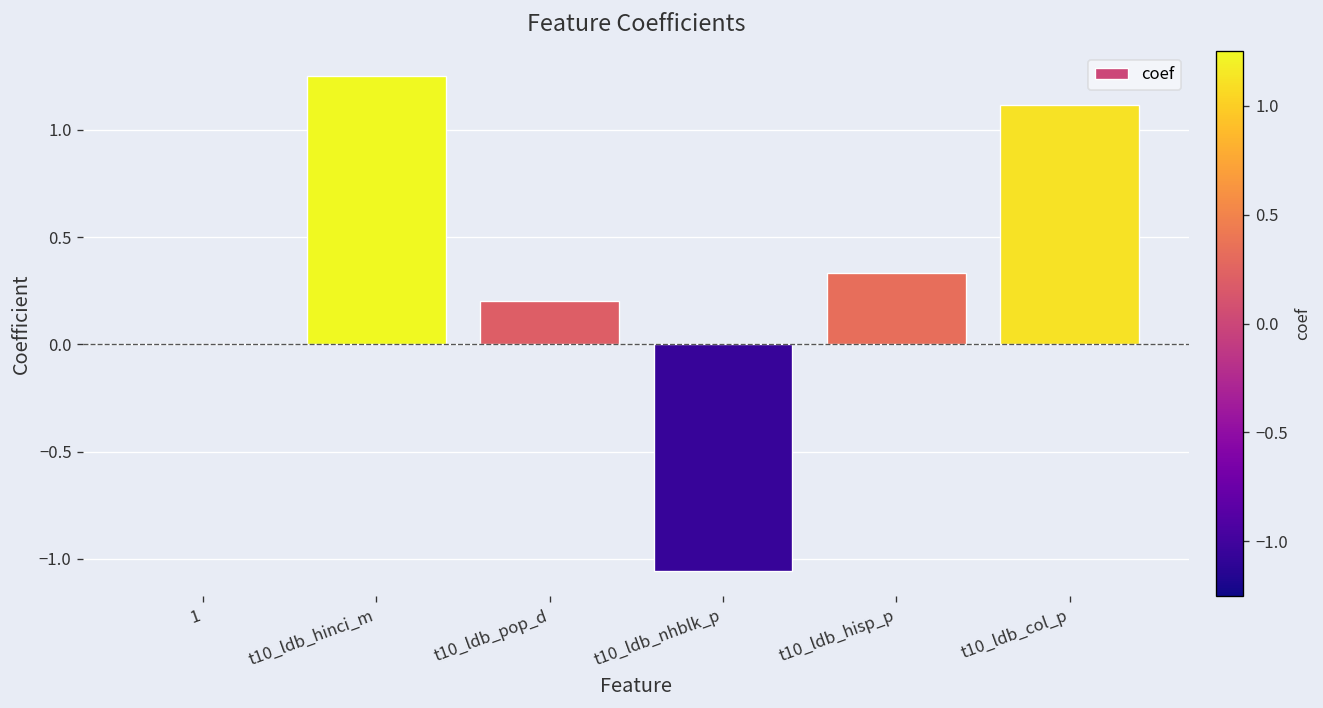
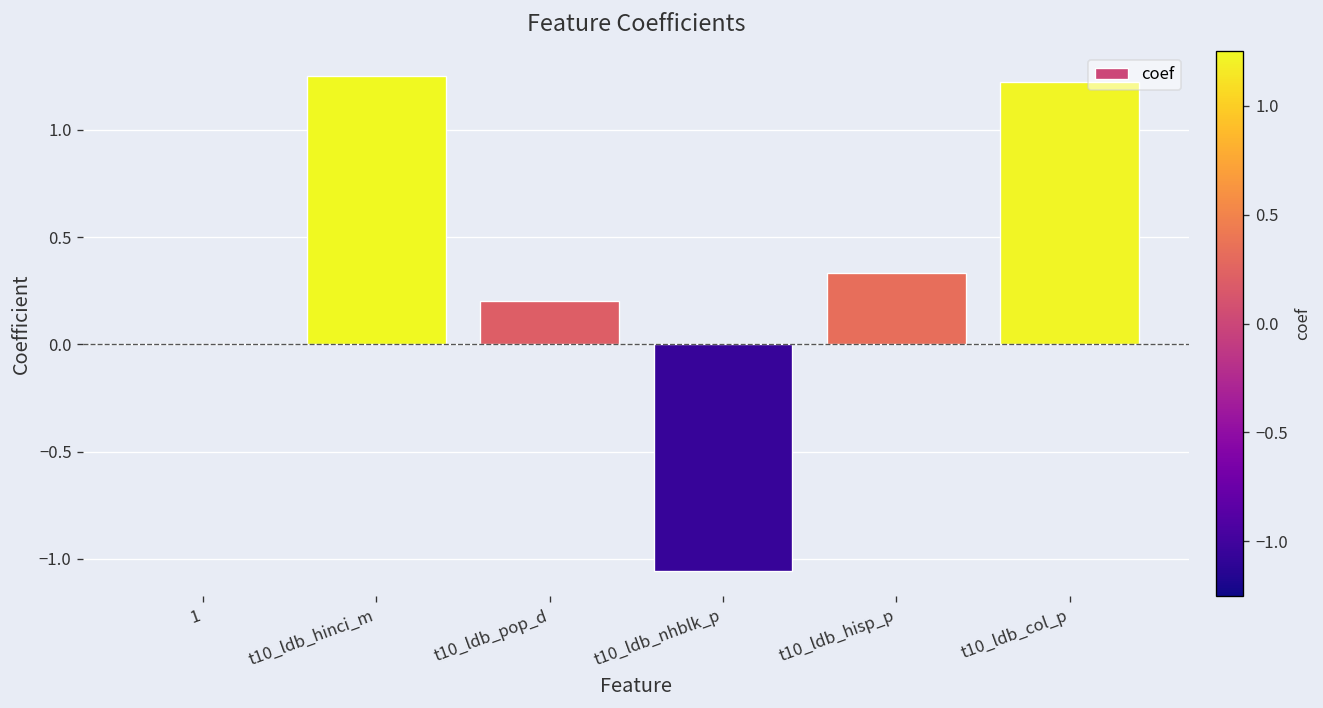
t10_ldb_col_p: 1.12 -> 1.22
